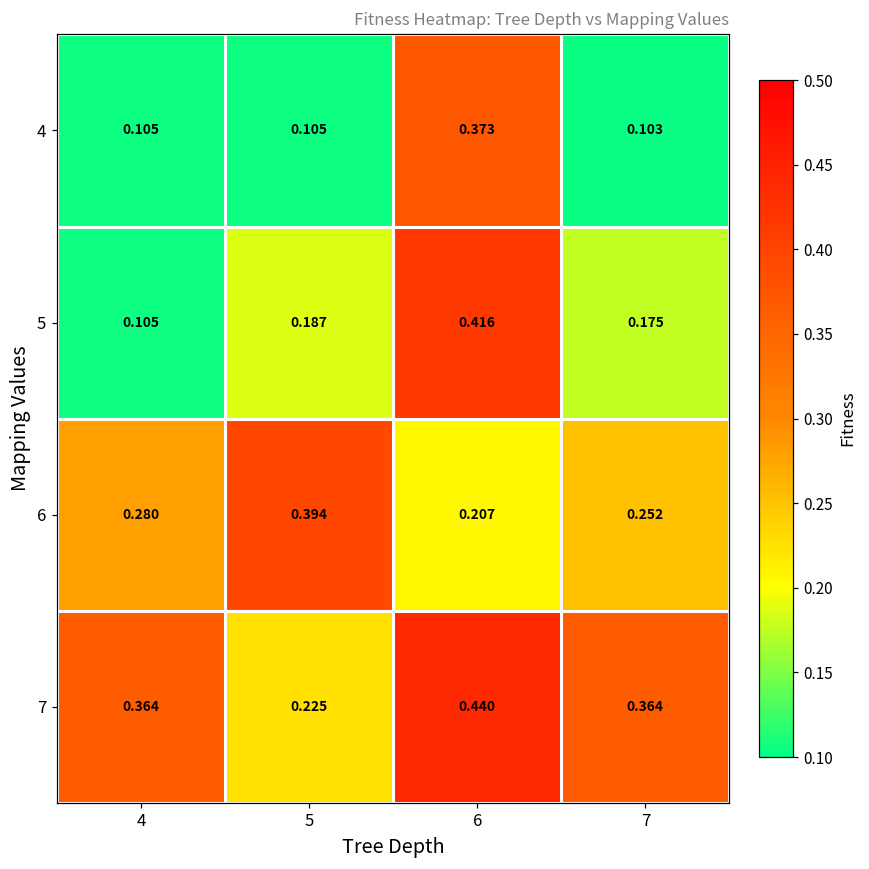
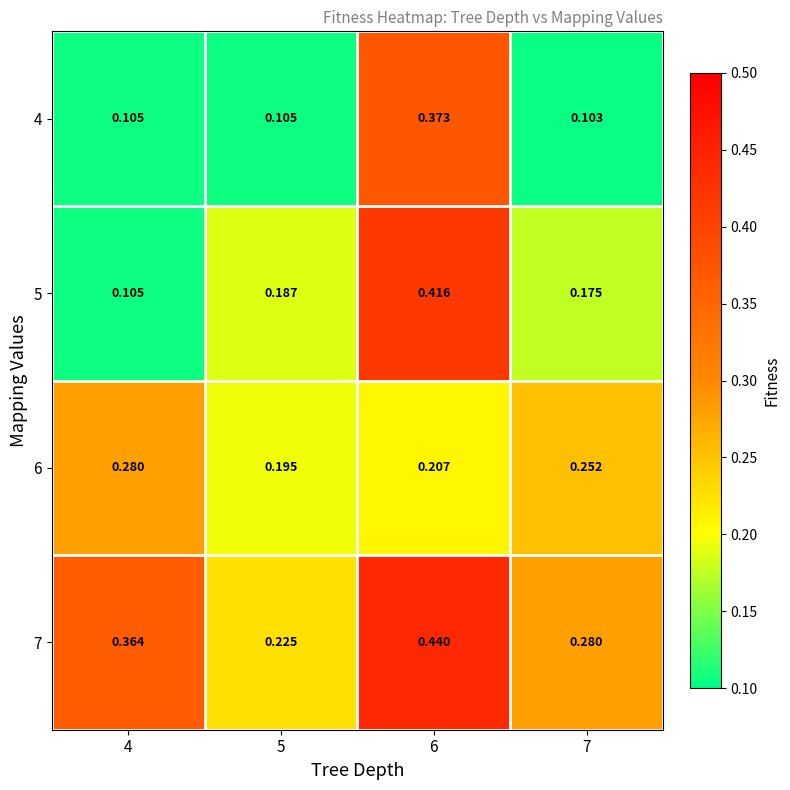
6, 5: 0.394 -> 0.195
7, 7: 0.364 -> 0.280
